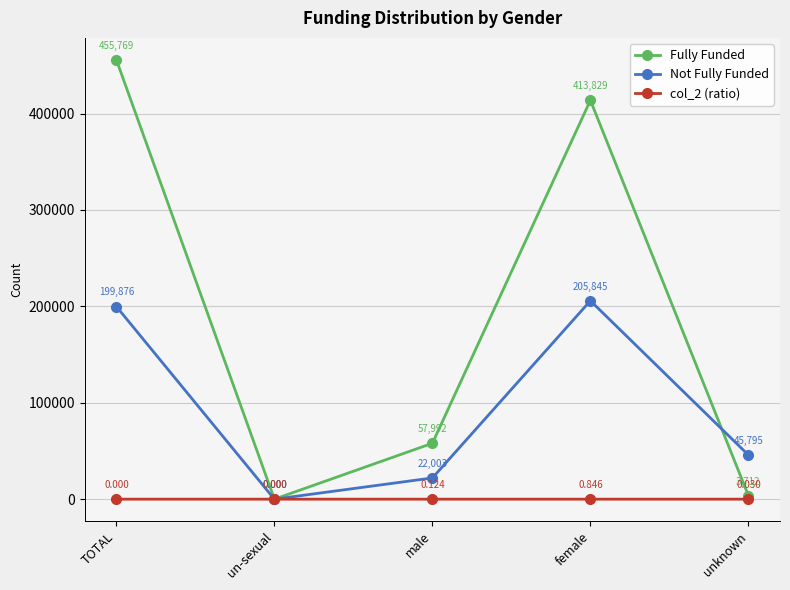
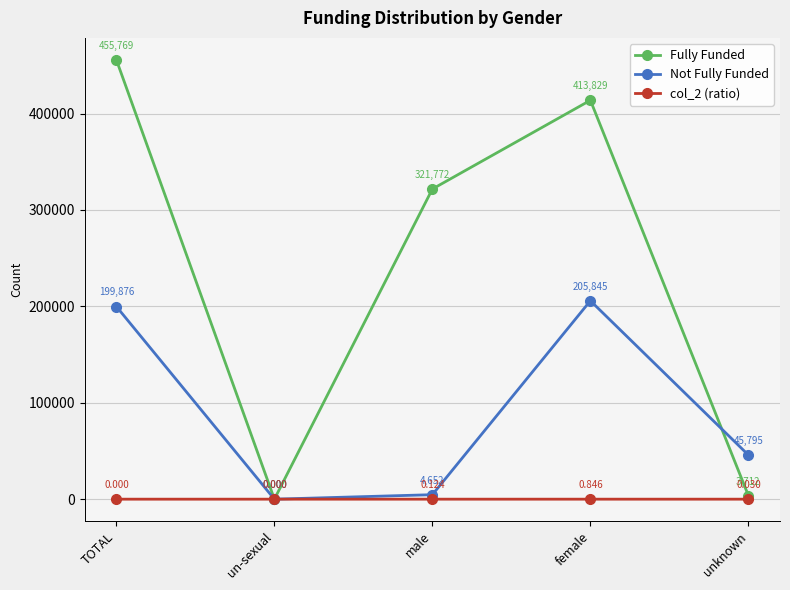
Fully Funded, male: 57,992 -> 321,772
Not Fully Funded, male: 22,003 -> 4,652
